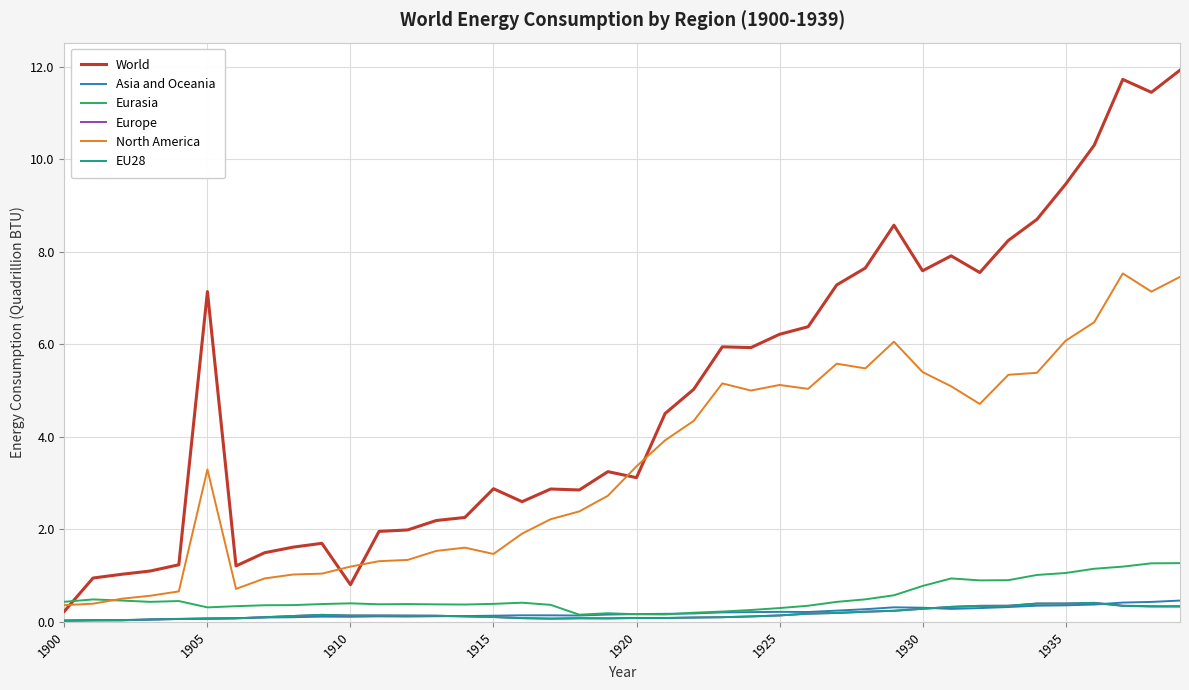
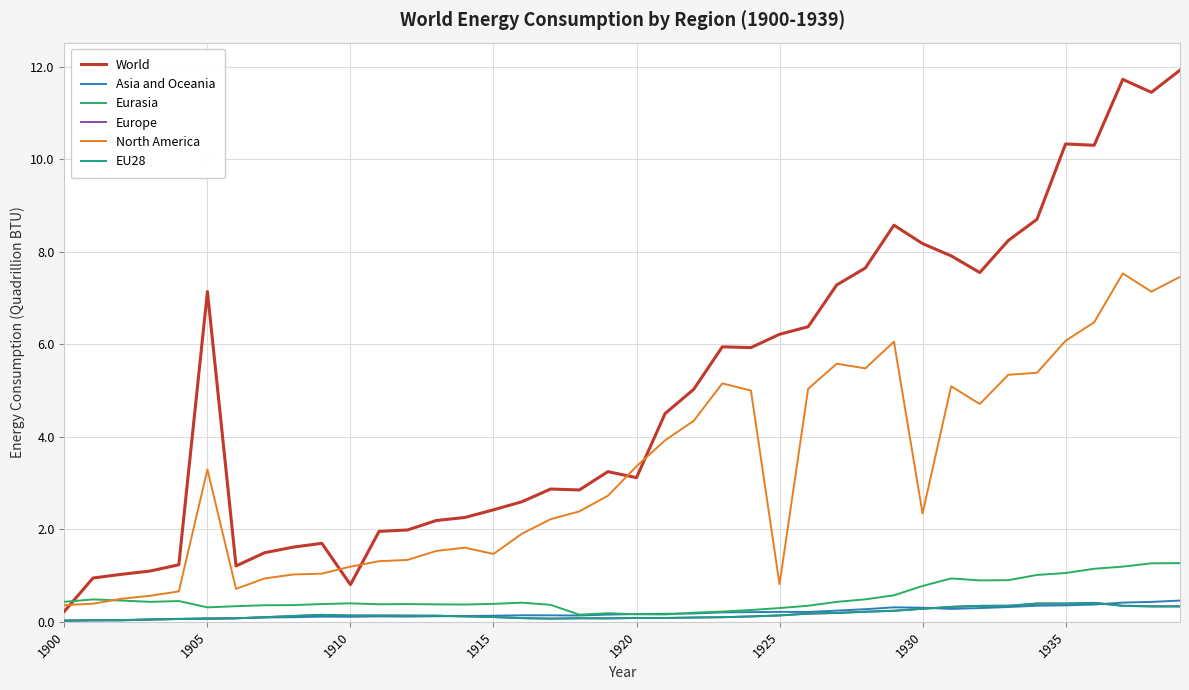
World, 1915: 2.9 -> 2.4
North America, 1925: 5.1 -> 0.8
World, 1930: 7.6 -> 8.2
North America, 1930: 5.4 -> 2.3
World, 1935: 9.5 -> 10.3
